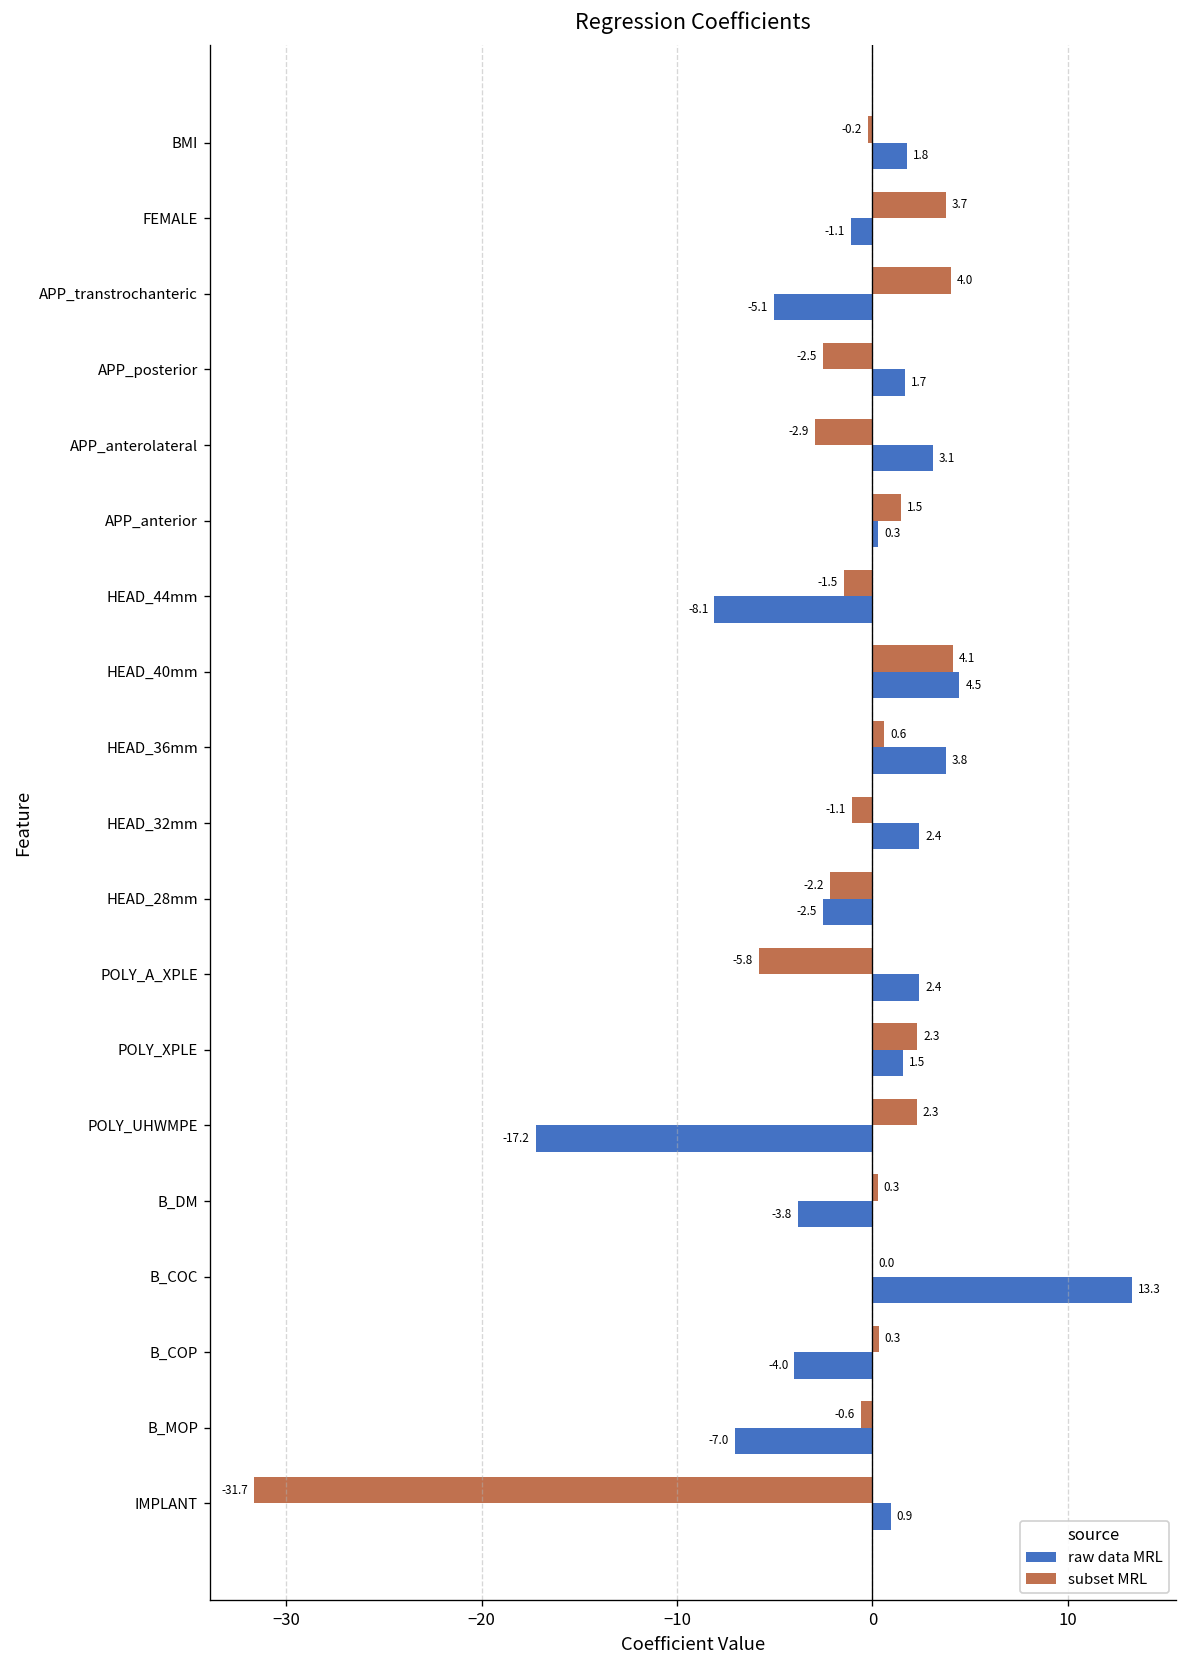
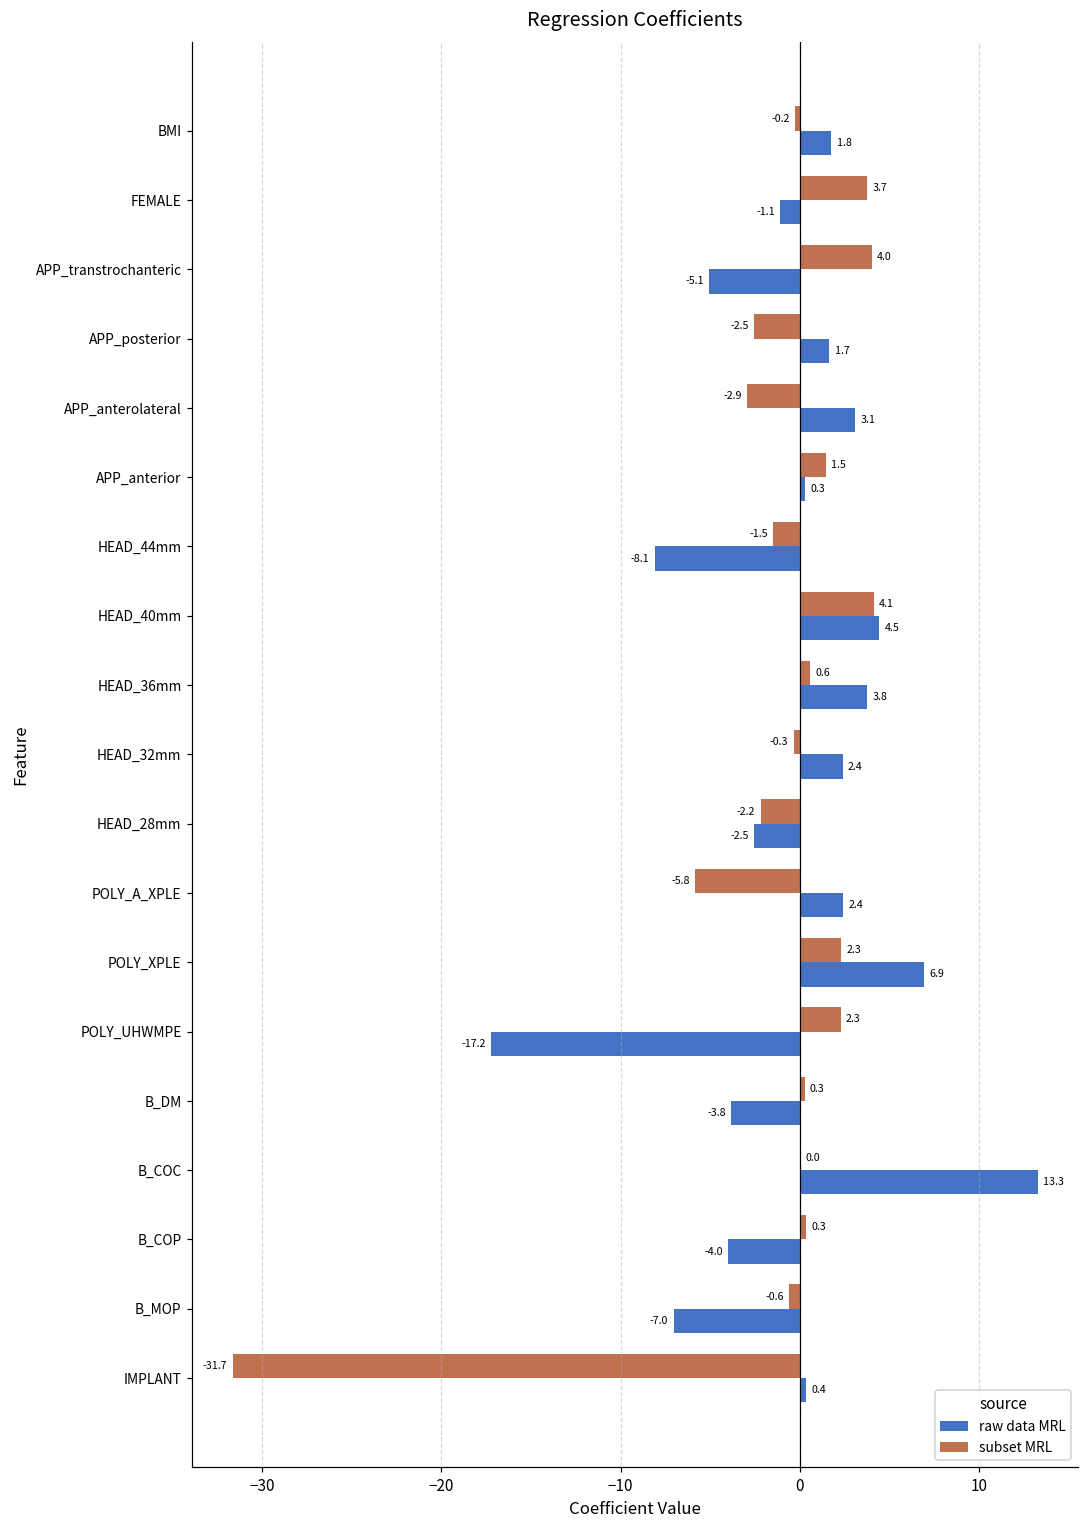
subset MRL, HEAD_32mm: -1.1 -> -0.3
raw data MRL, POLY_XPLE: 1.5 -> 6.9
raw data MRL, IMPLANT: 0.9 -> 0.4
